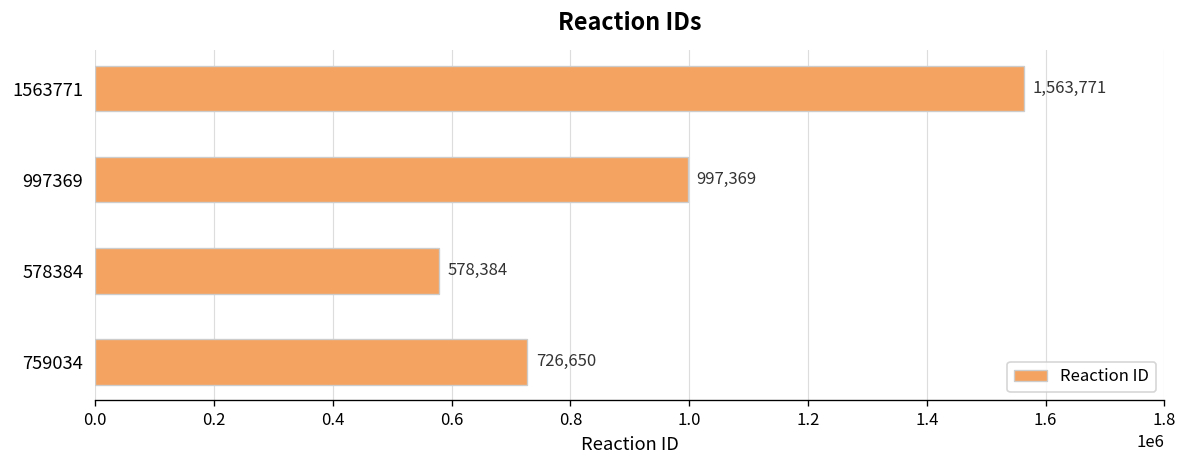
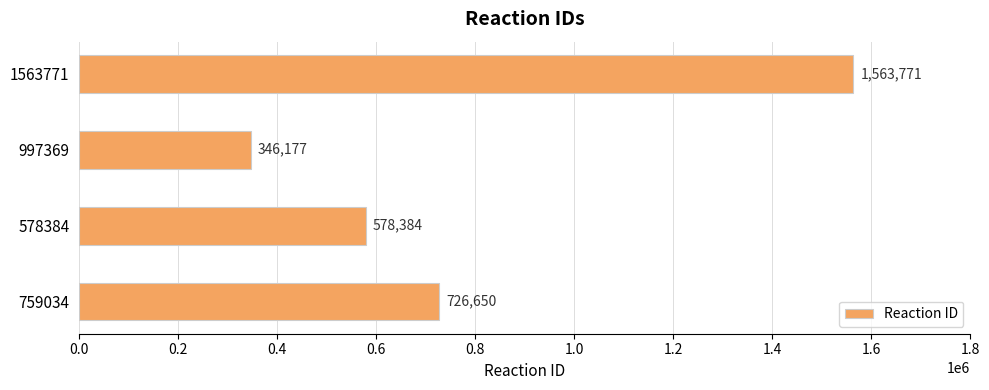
997369: 997,369 -> 346,177
